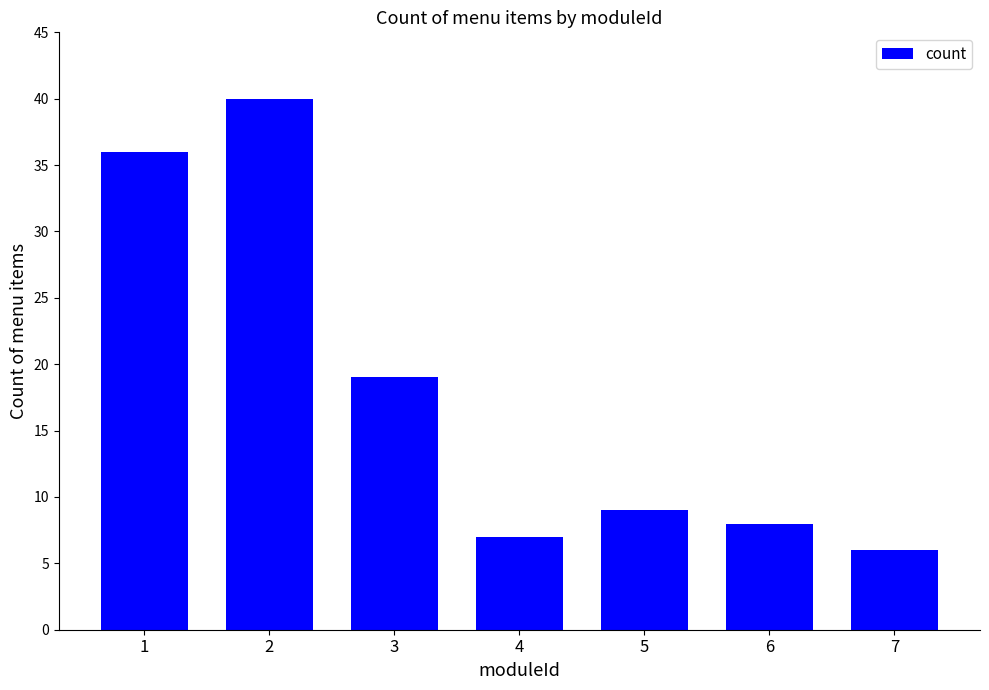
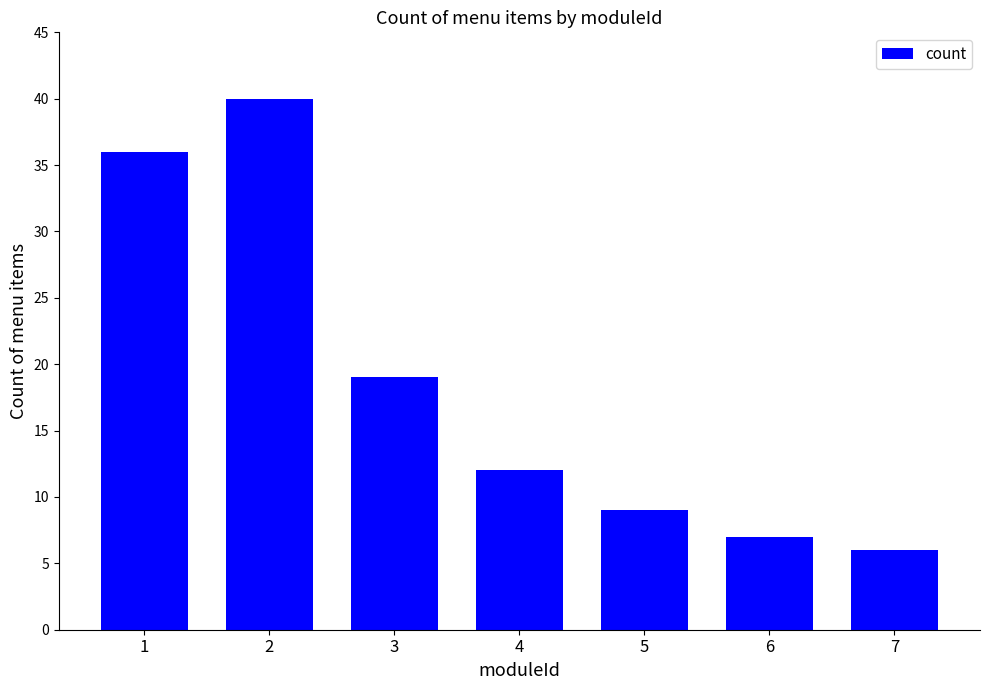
4: 7 -> 12
6: 8 -> 7
